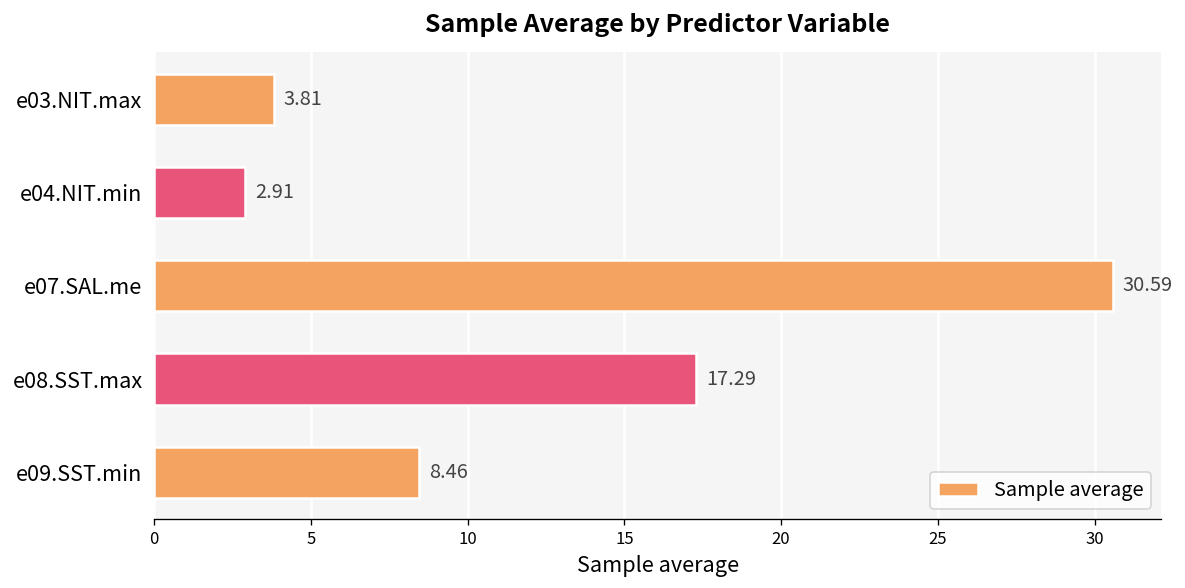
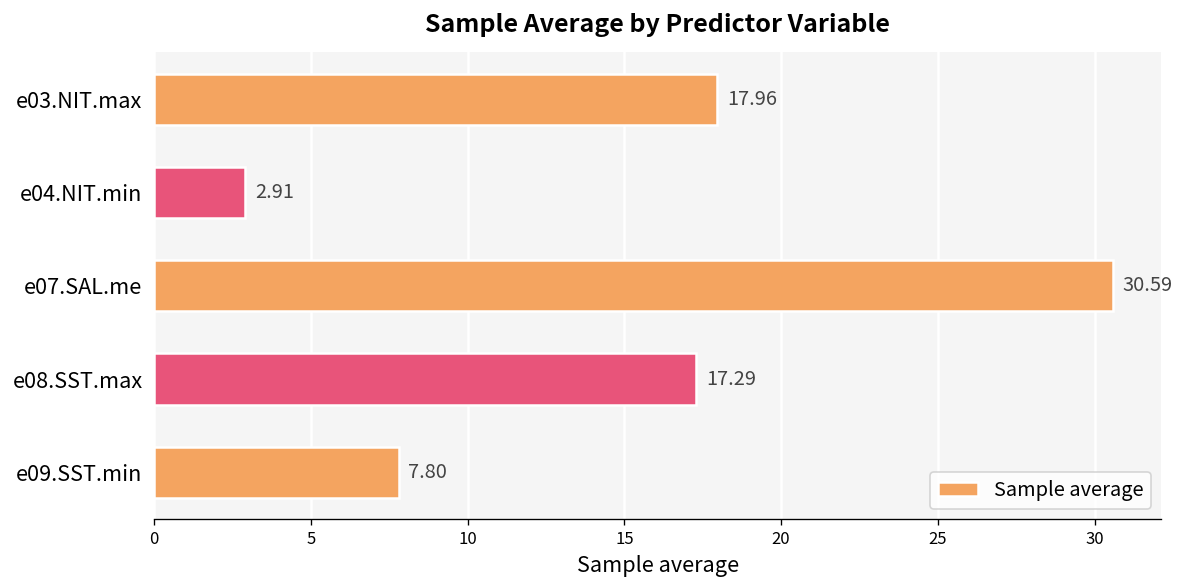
e03.NIT.max: 3.81 -> 17.96
e09.SST.min: 8.46 -> 7.80
